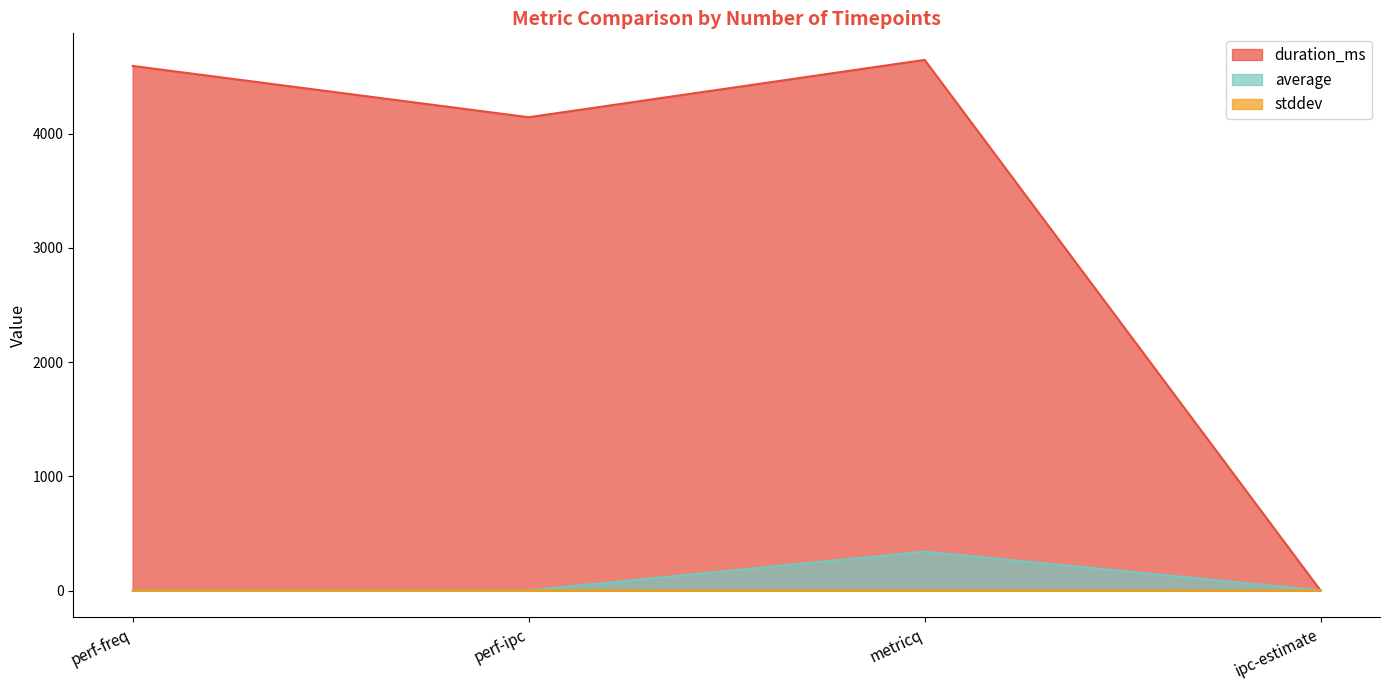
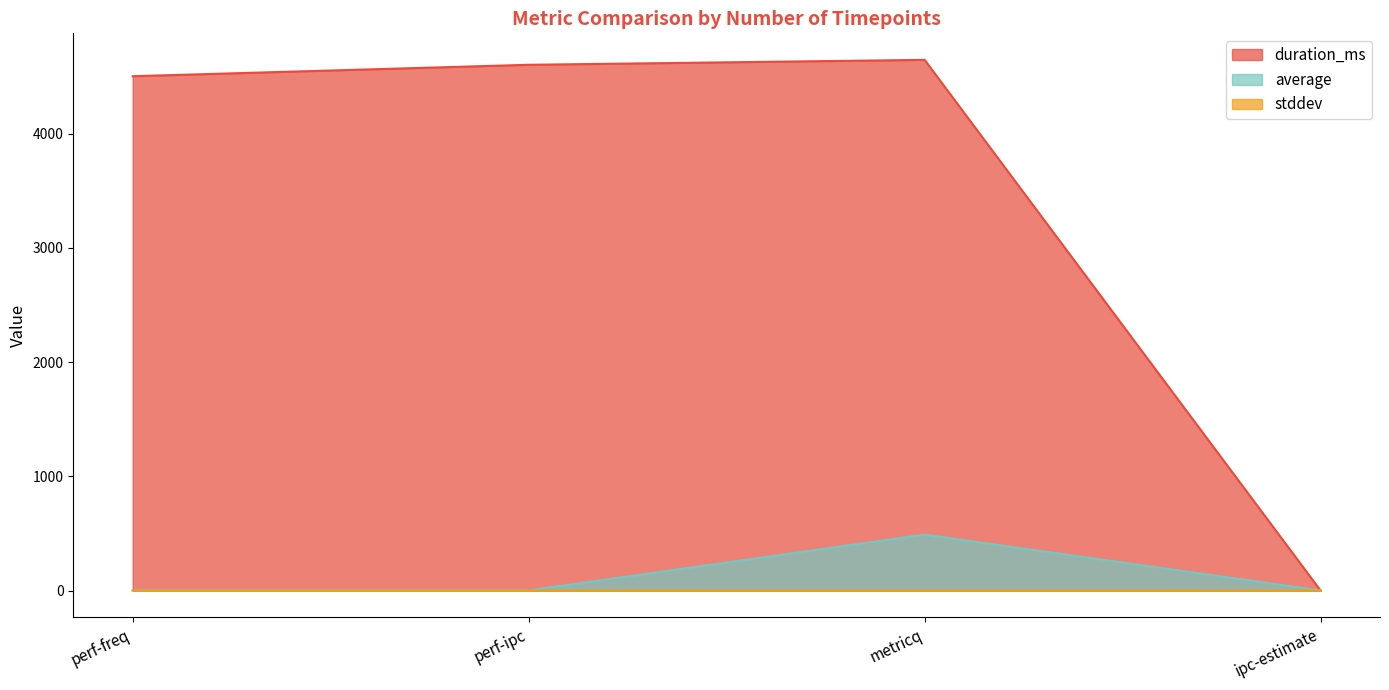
duration_ms, perf-freq: 4590 -> 4500
duration_ms, perf-ipc: 4140 -> 4600
average, metricq: 340 -> 490
